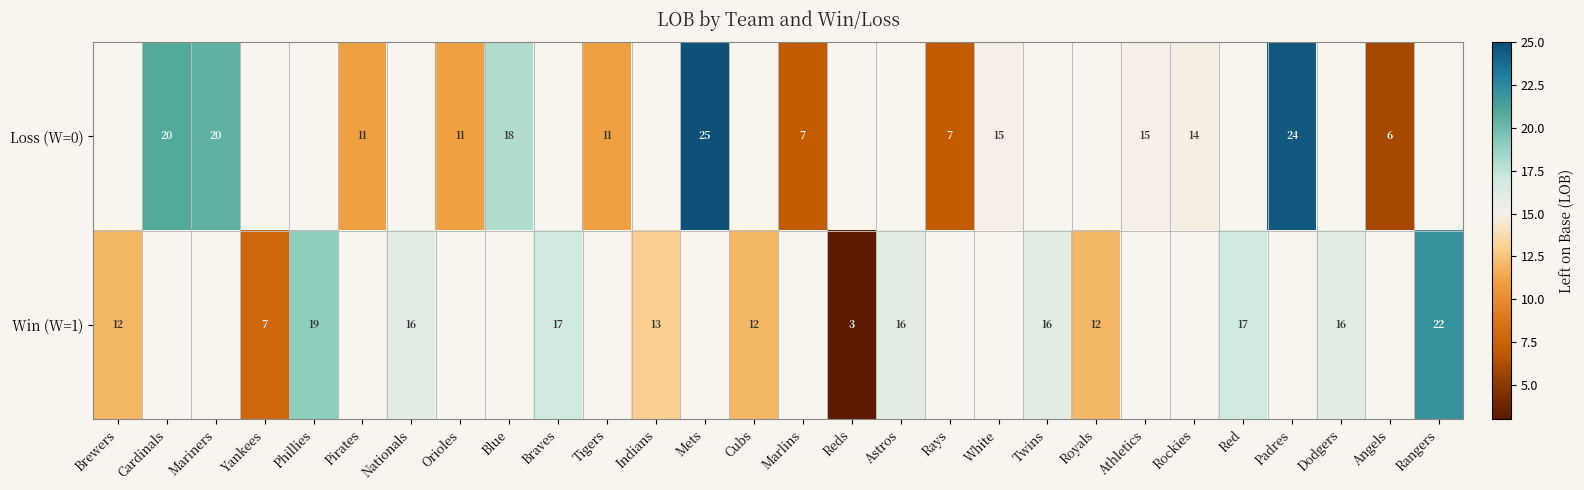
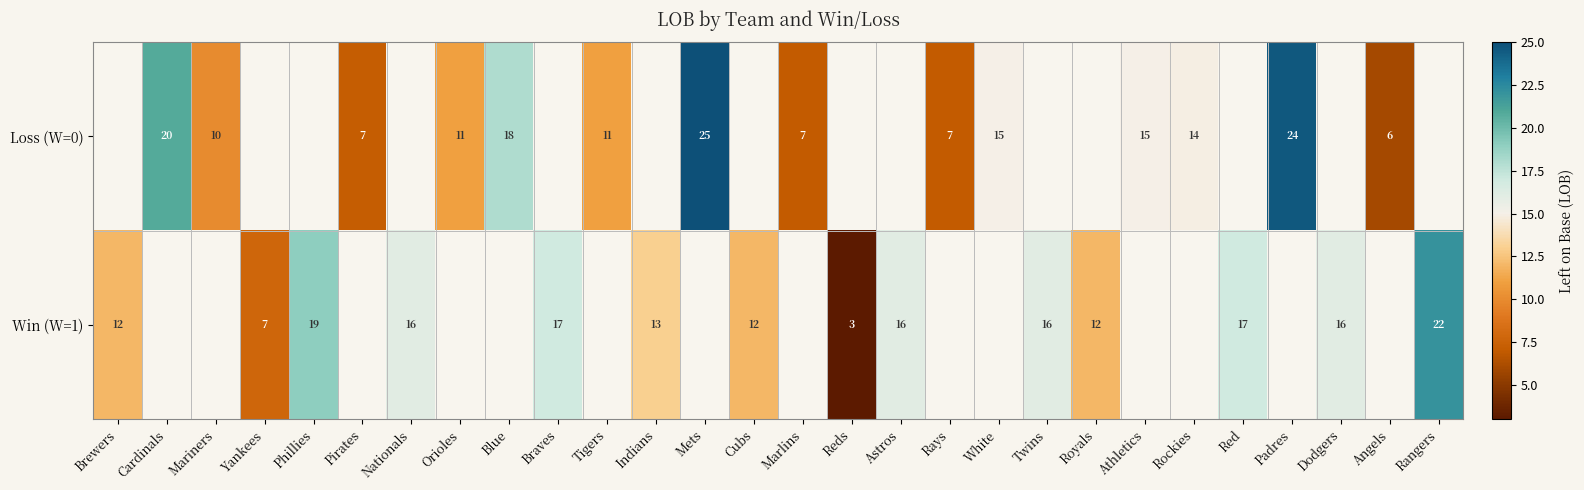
Loss (W=0), Mariners: 20 -> 10
Loss (W=0), Pirates: 11 -> 7
